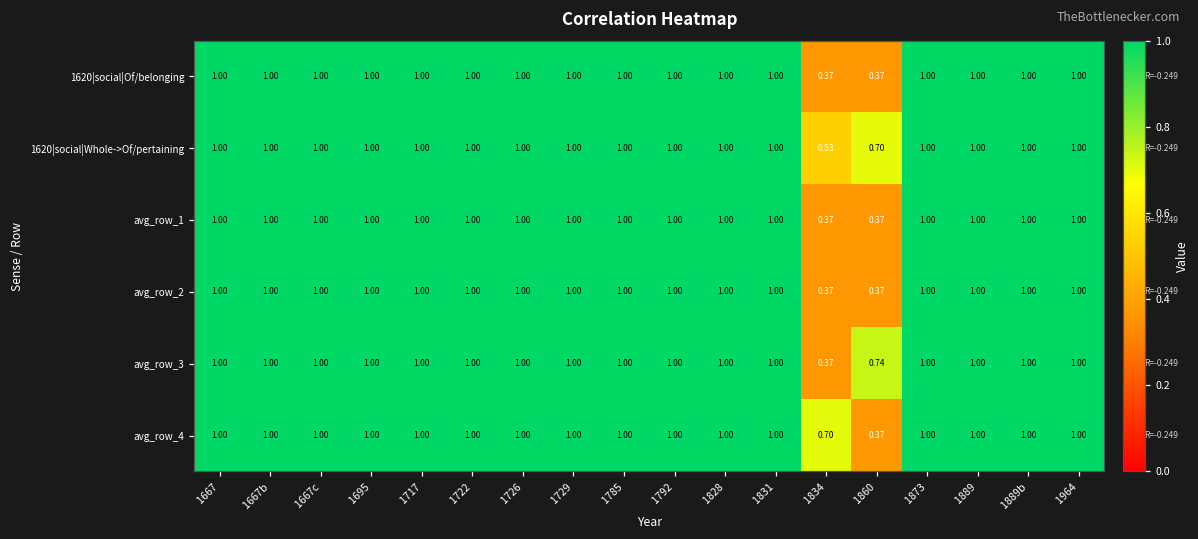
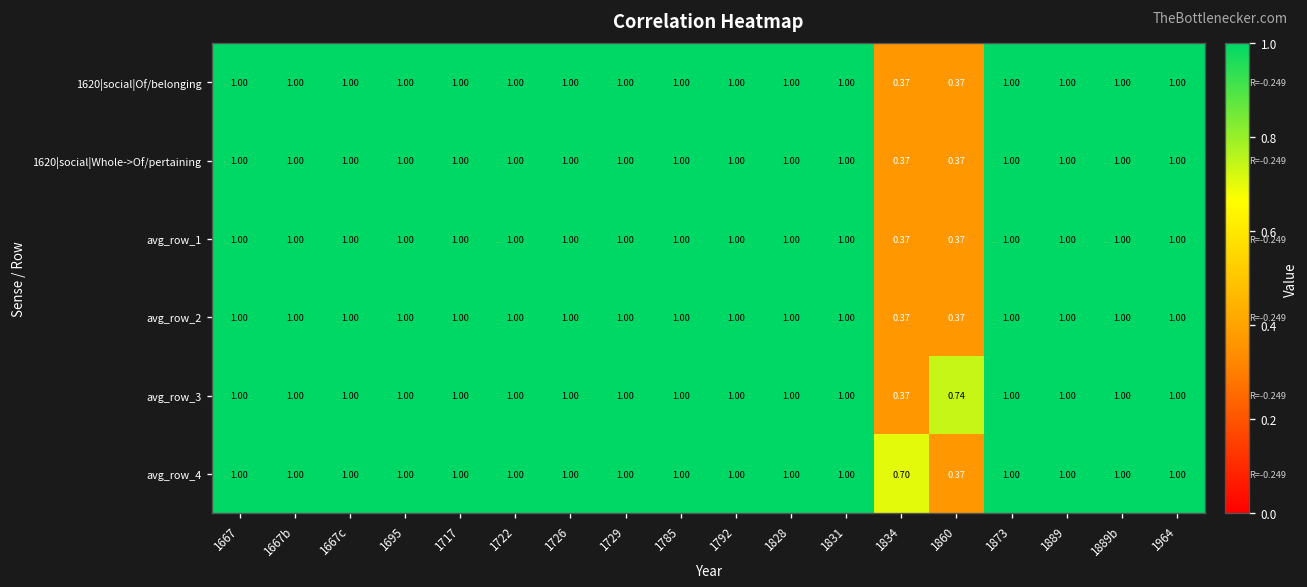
1620|social|Whole->Of/pertaining, 1834: 0.53 -> 0.37
1620|social|Whole->Of/pertaining, 1860: 0.70 -> 0.37
